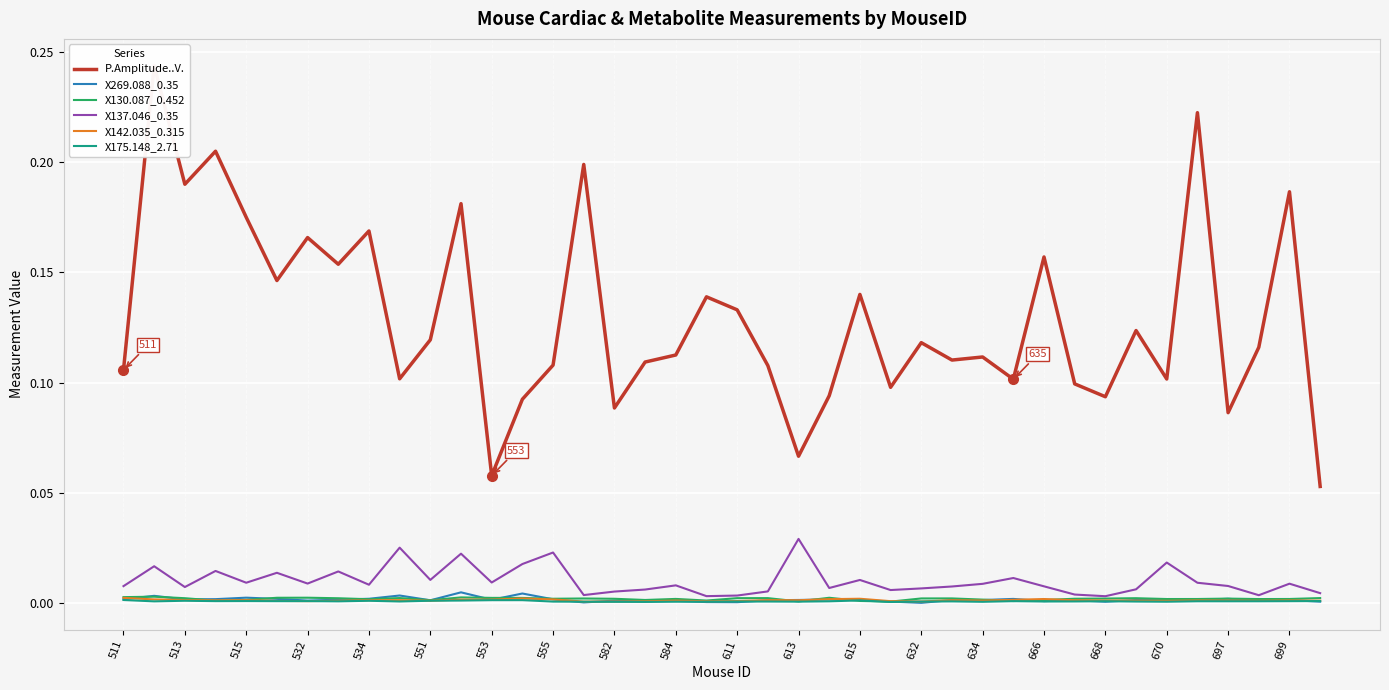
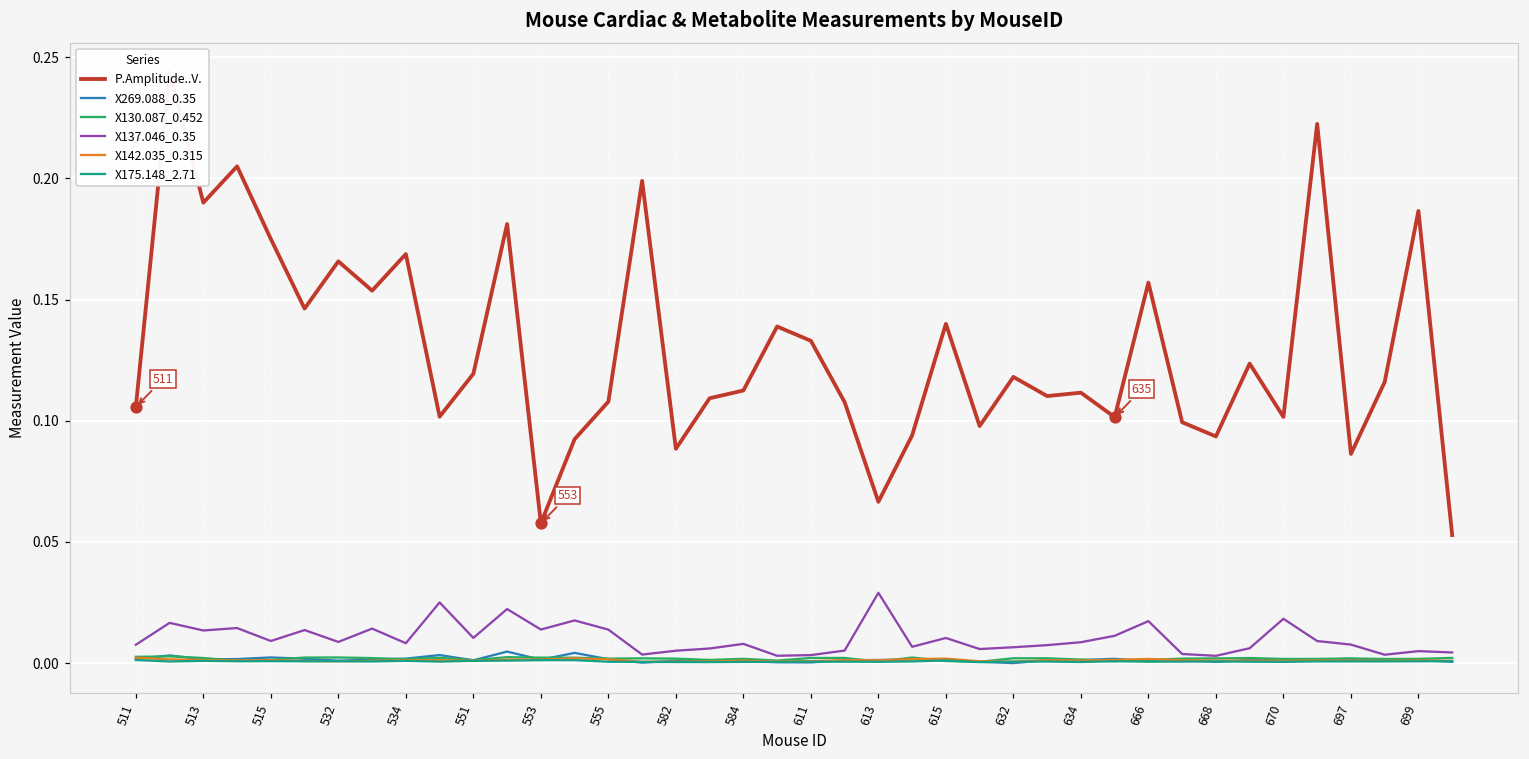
X137.046_0.35, 513: 0.007 -> 0.013
X137.046_0.35, 553: 0.009 -> 0.014
X137.046_0.35, 555: 0.023 -> 0.014
X137.046_0.35, 666: 0.007 -> 0.017
X137.046_0.35, 699: 0.009 -> 0.005
